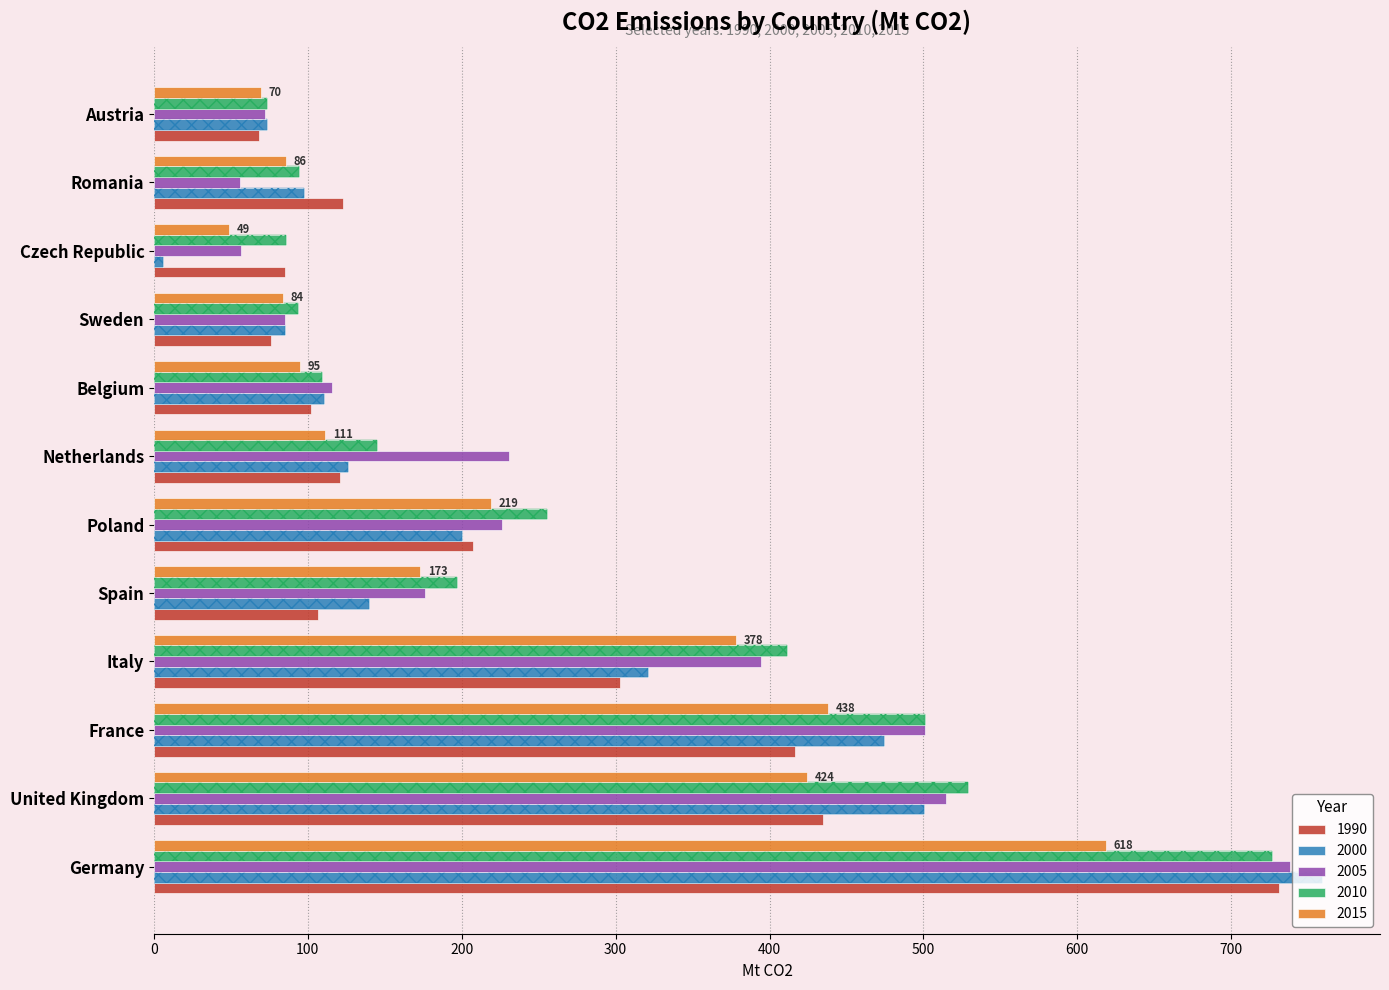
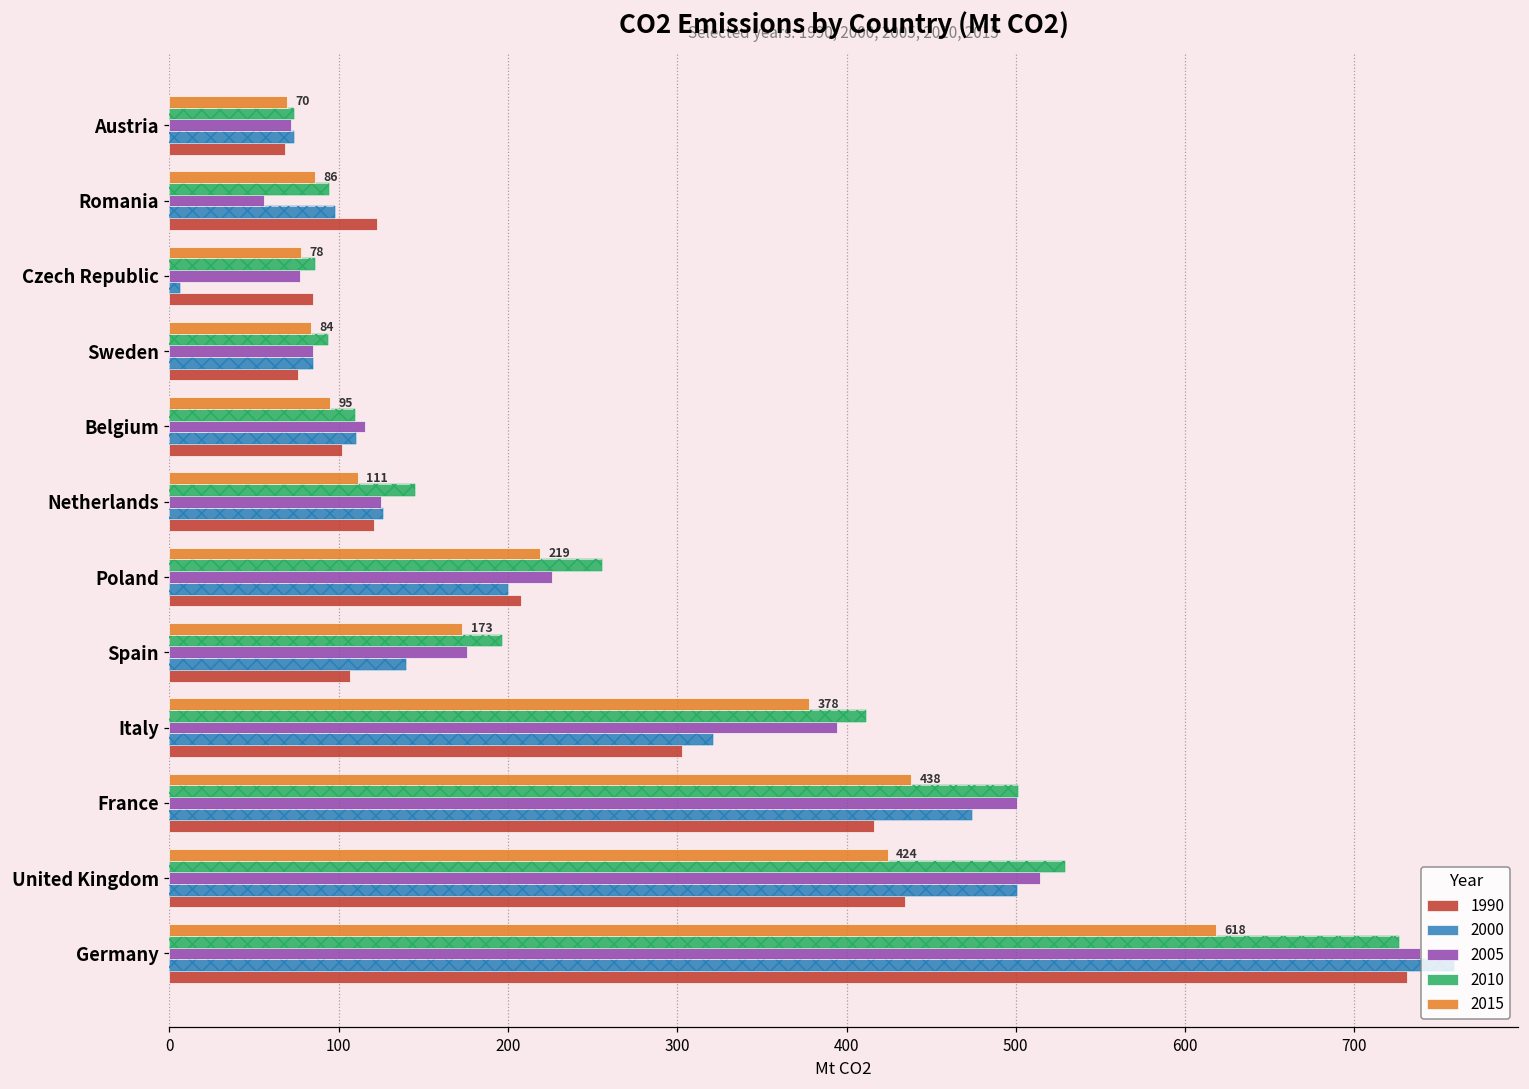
2015, Czech Republic: 49 -> 78
2005, Czech Republic: 56 -> 77
2005, Netherlands: 230 -> 125
